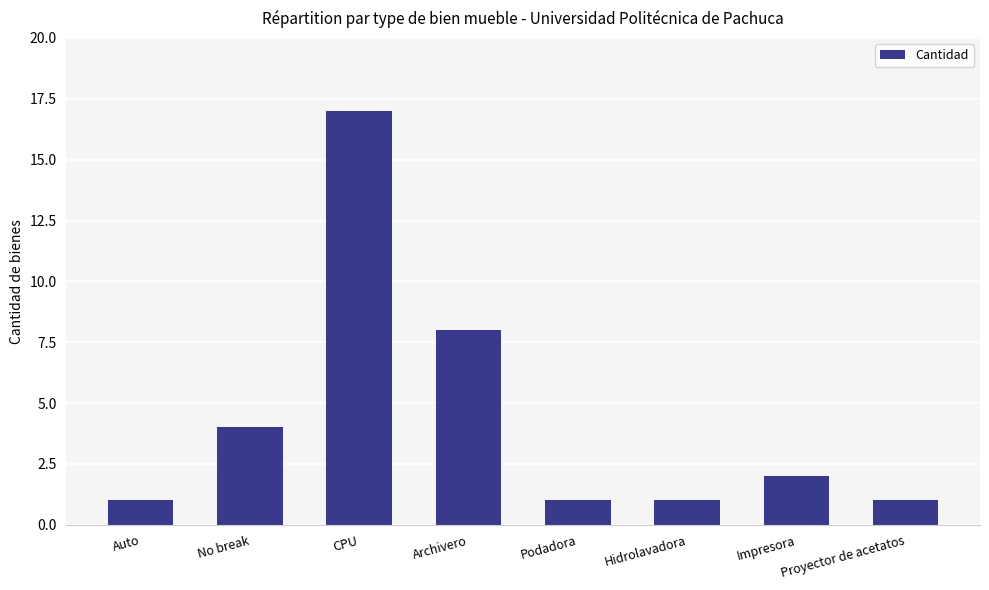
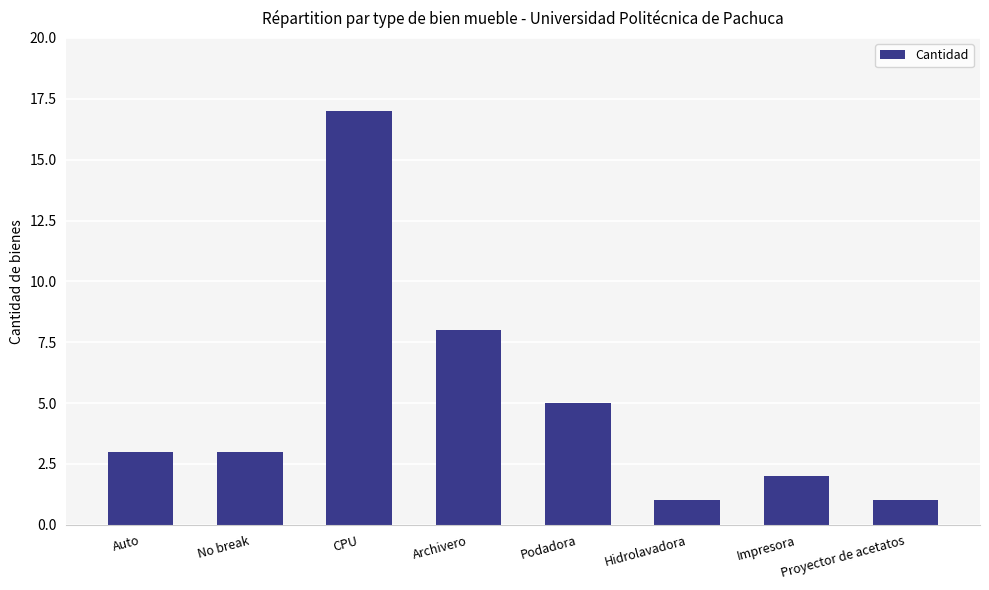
Auto: 1 -> 3
No break: 4 -> 3
Podadora: 1 -> 5
